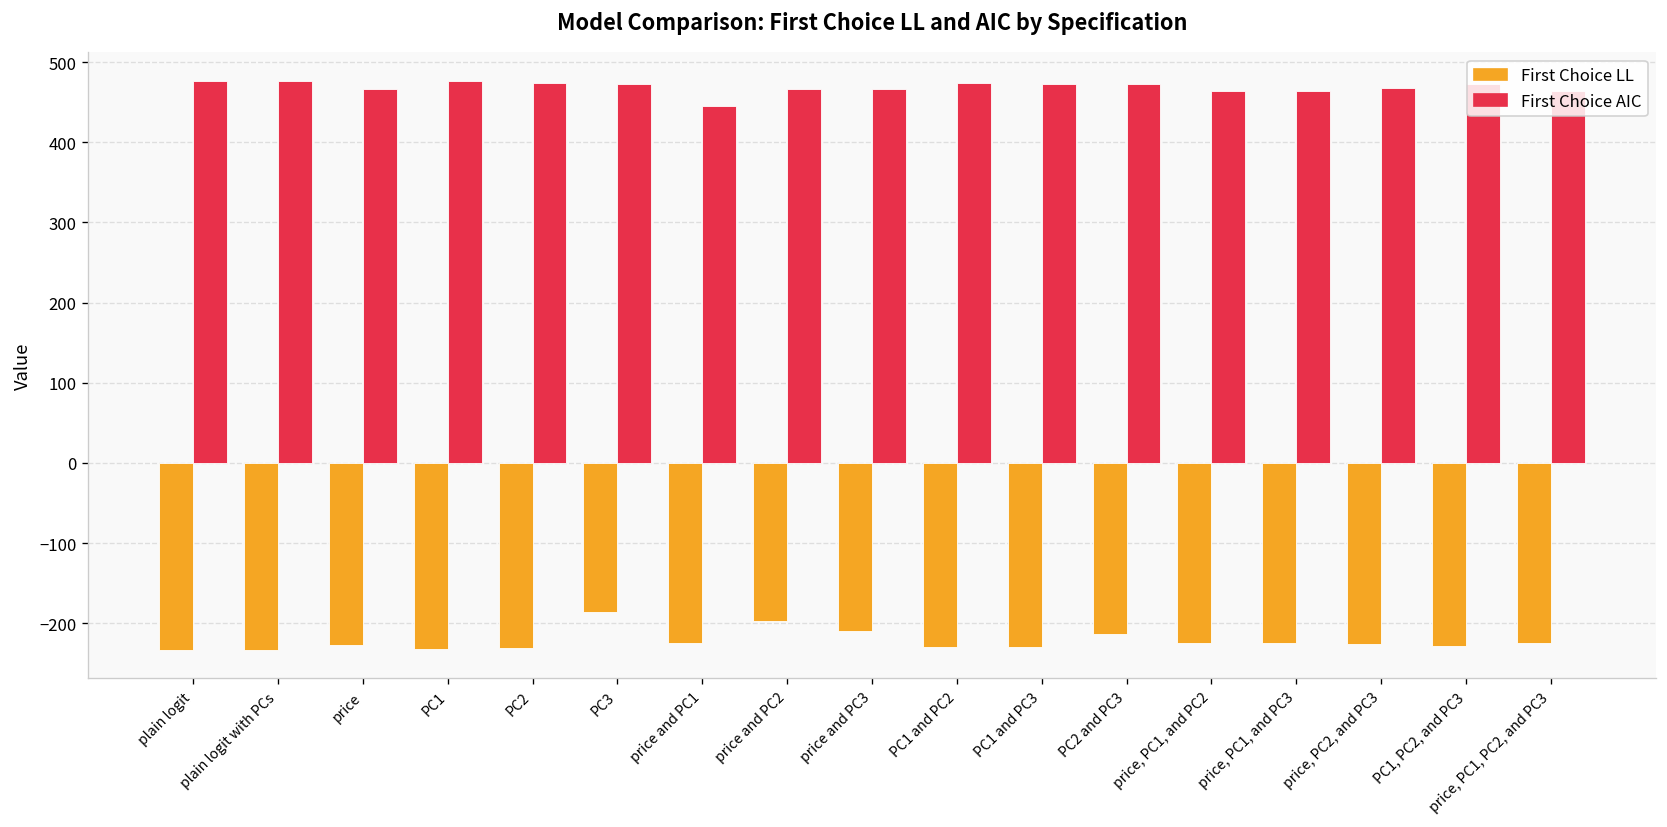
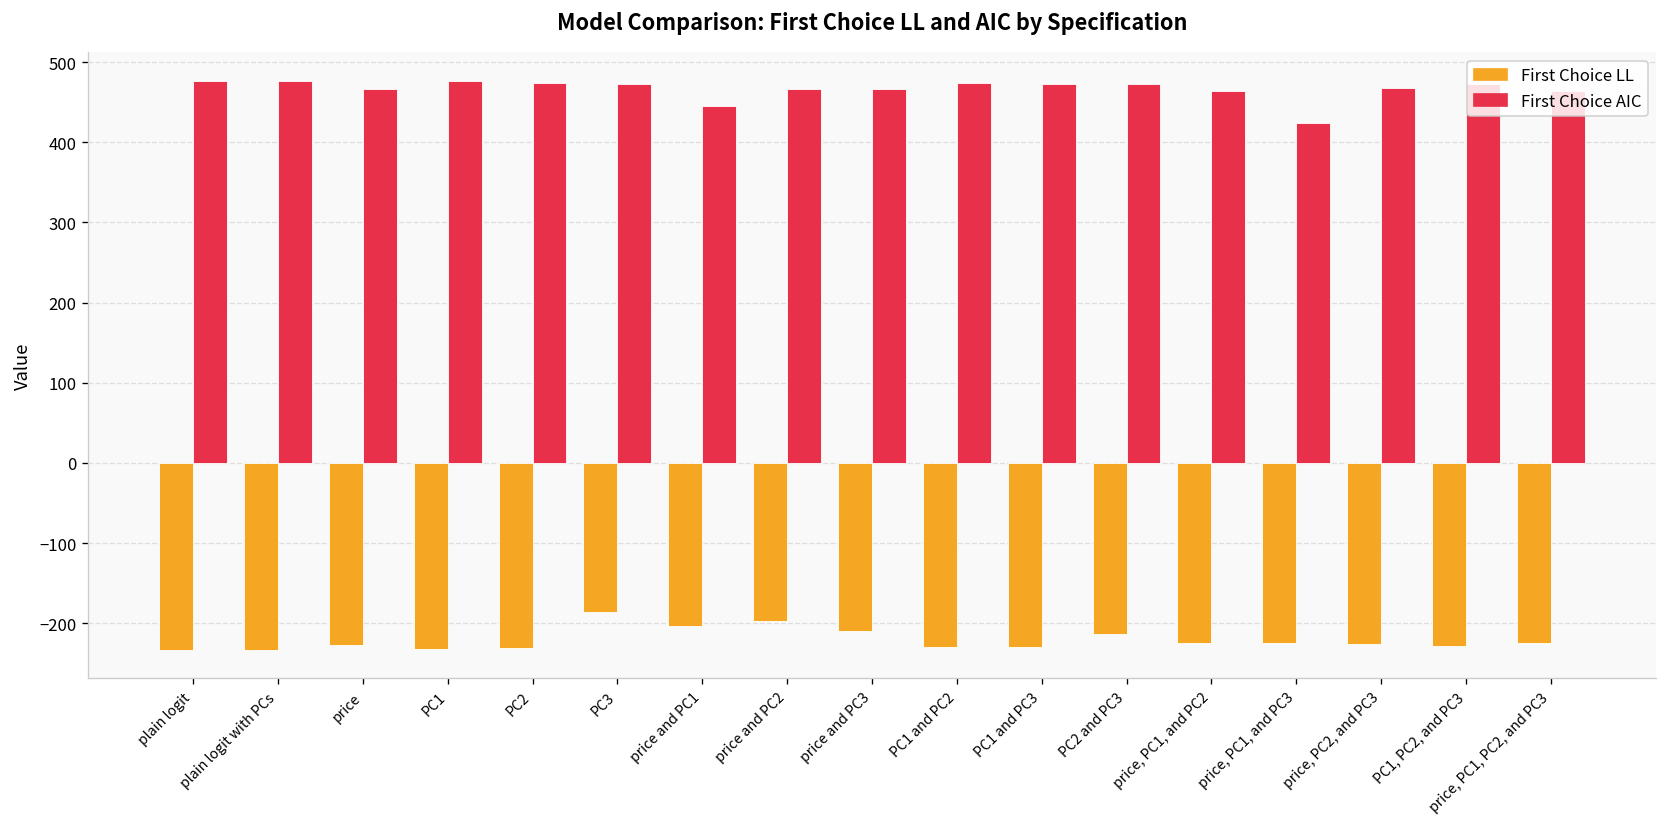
First Choice LL, price and PC1: -230 -> -200
First Choice AIC, price, PC1, and PC3: 460 -> 420
